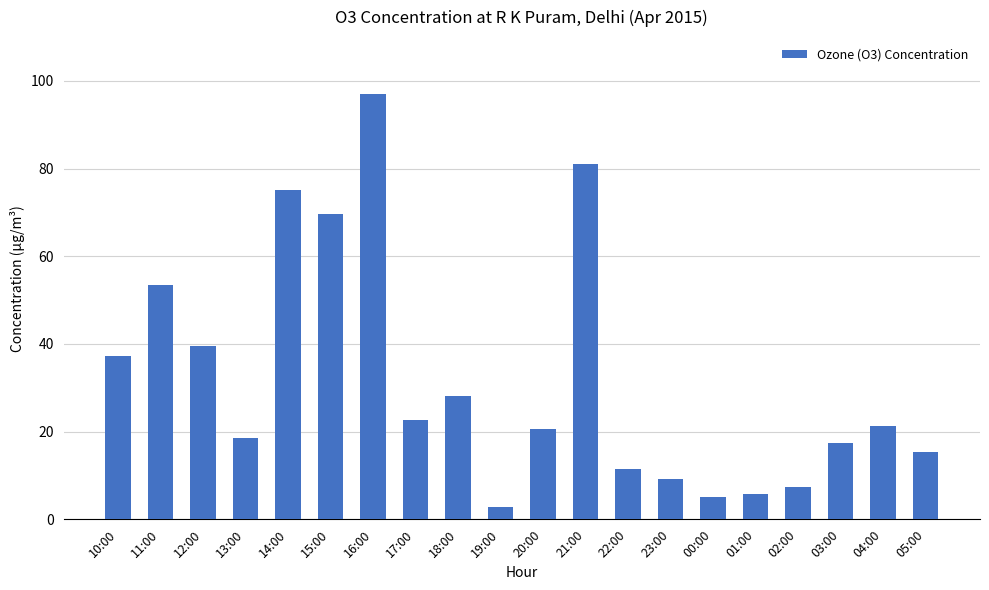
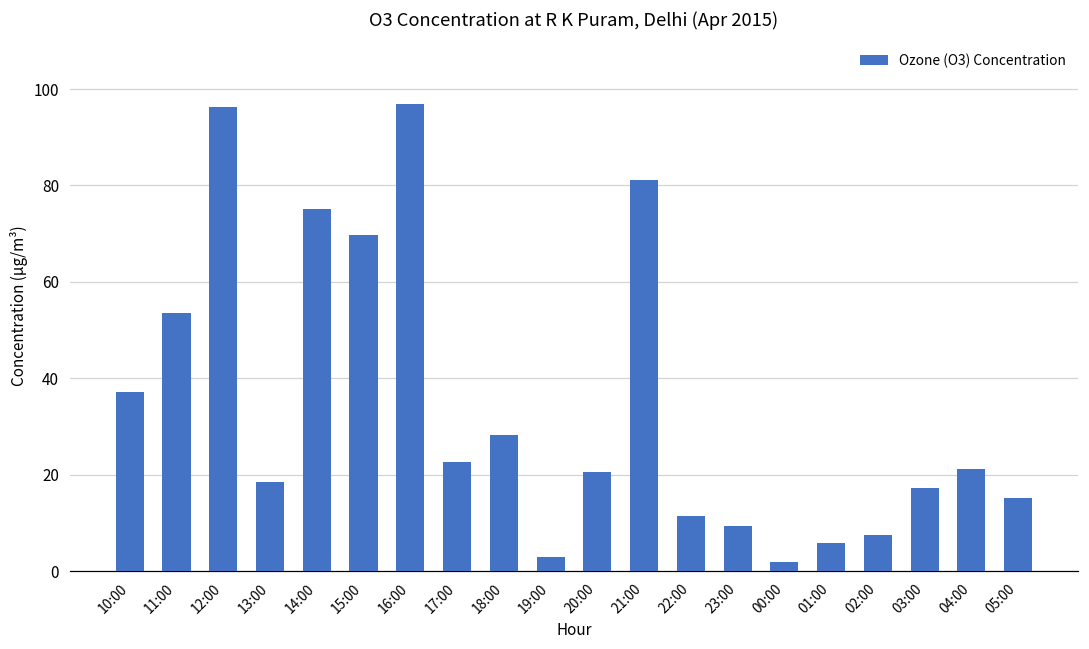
12:00: 40 -> 96
00:00: 5 -> 2
